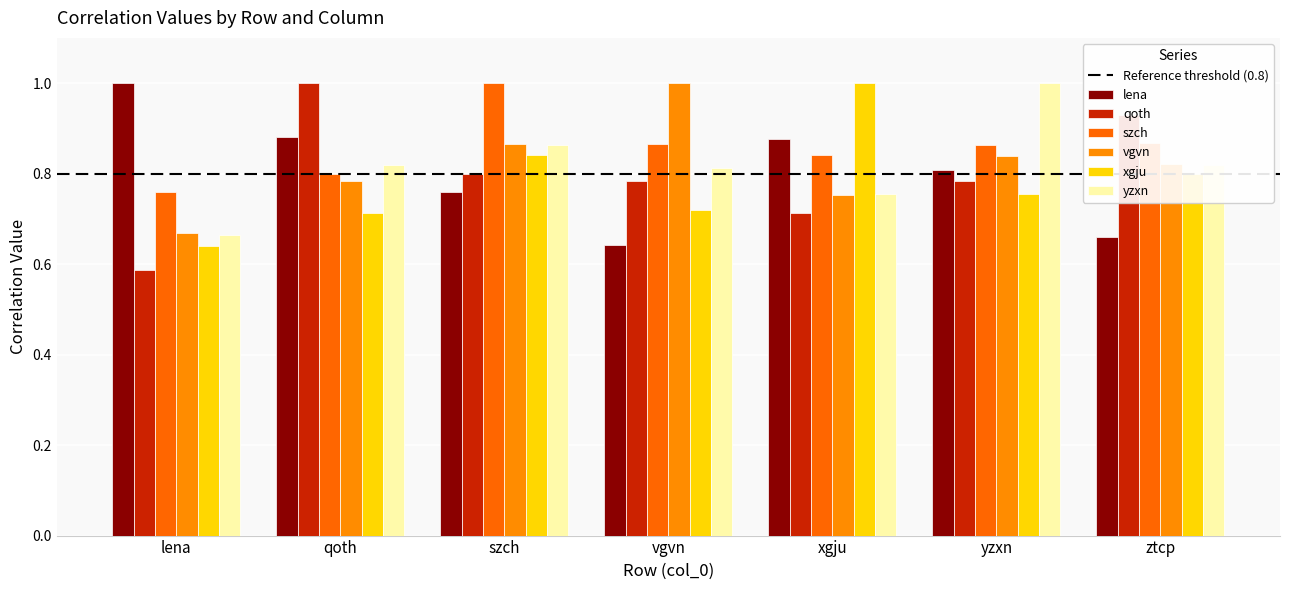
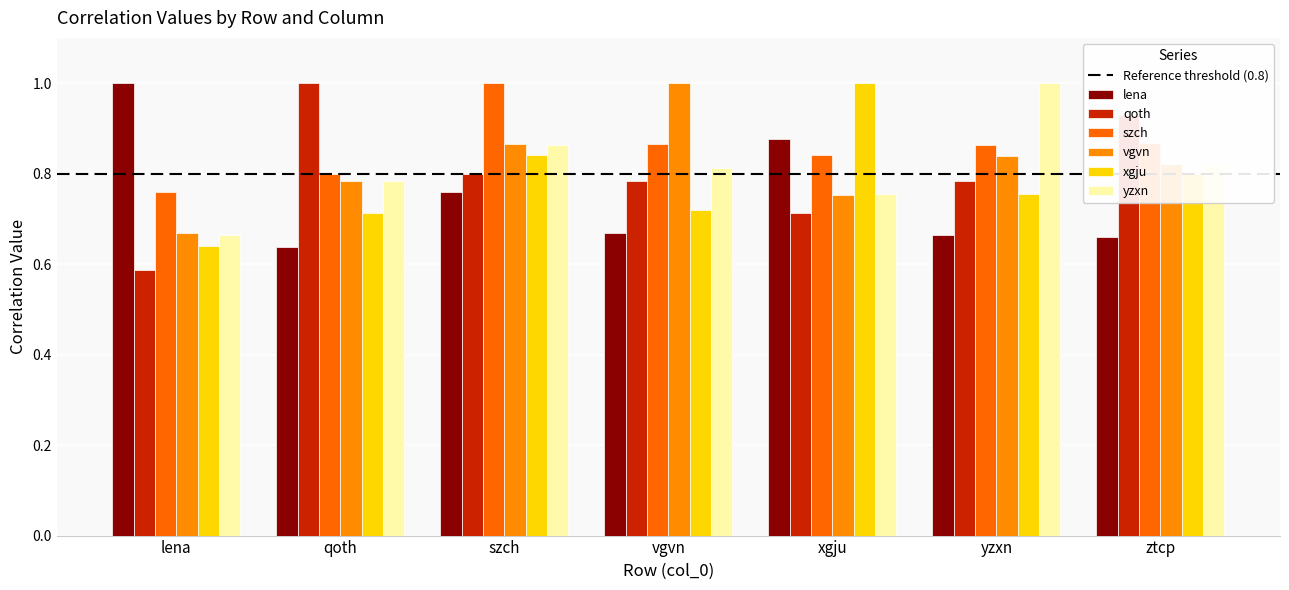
lena, qoth: 0.88 -> 0.64
yzxn, qoth: 0.82 -> 0.78
lena, vgvn: 0.64 -> 0.67
lena, yzxn: 0.81 -> 0.66
